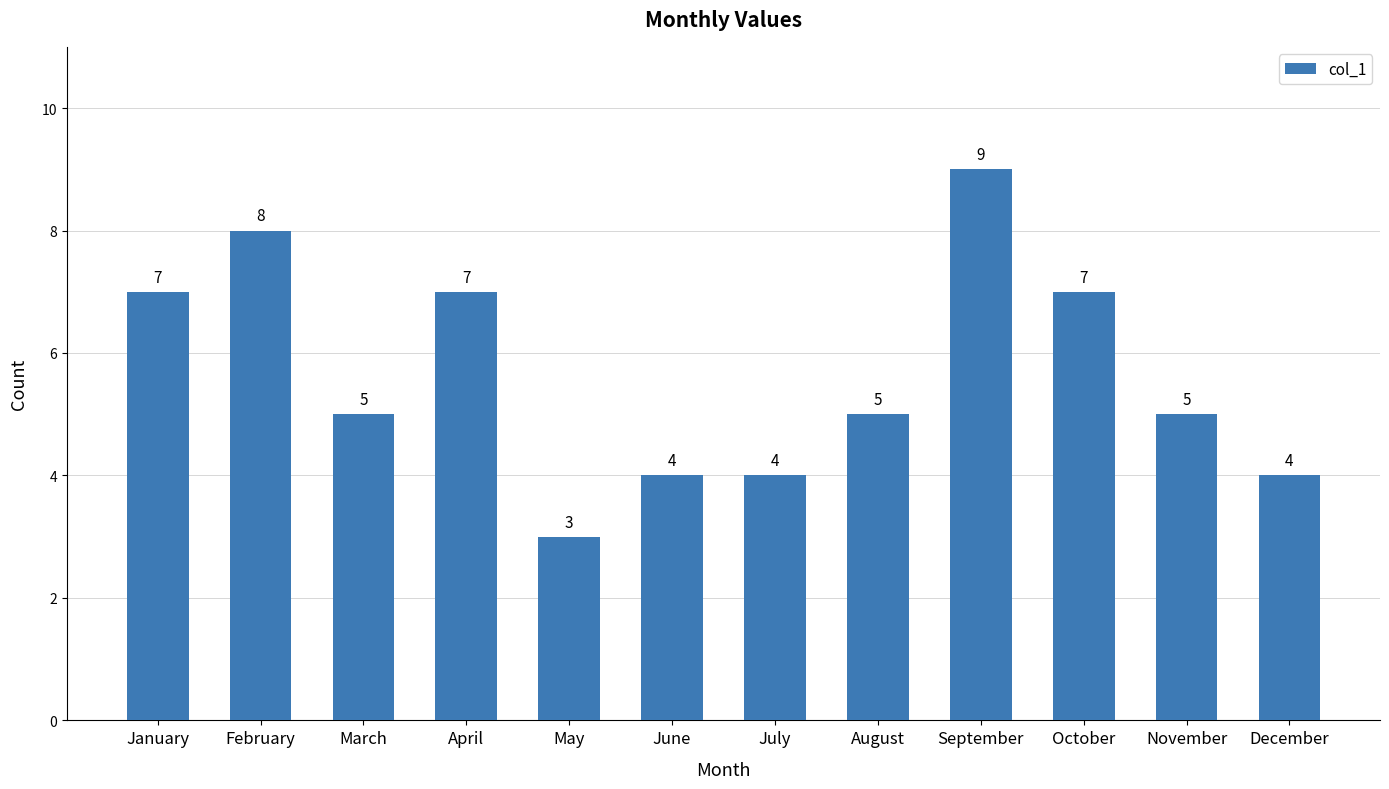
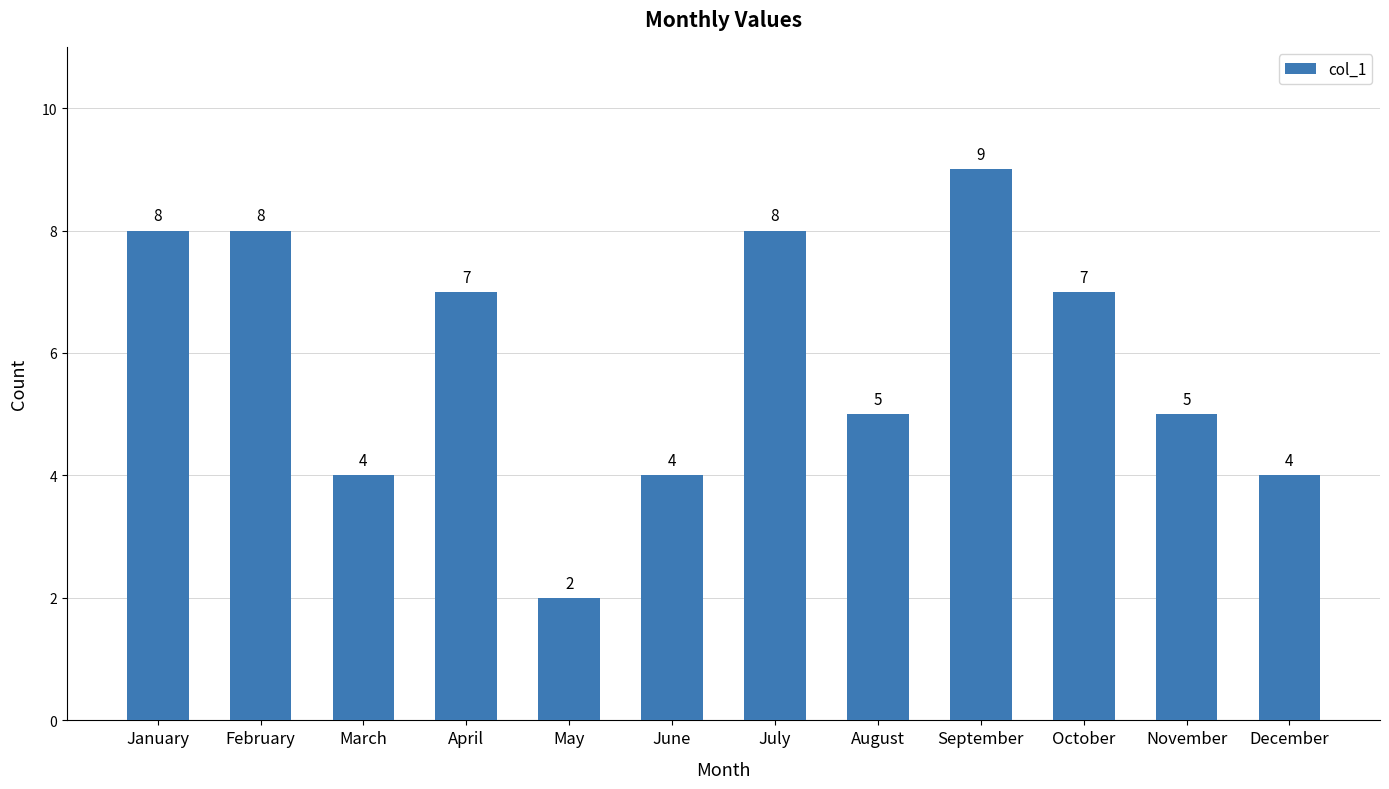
January: 7 -> 8
March: 5 -> 4
May: 3 -> 2
July: 4 -> 8
